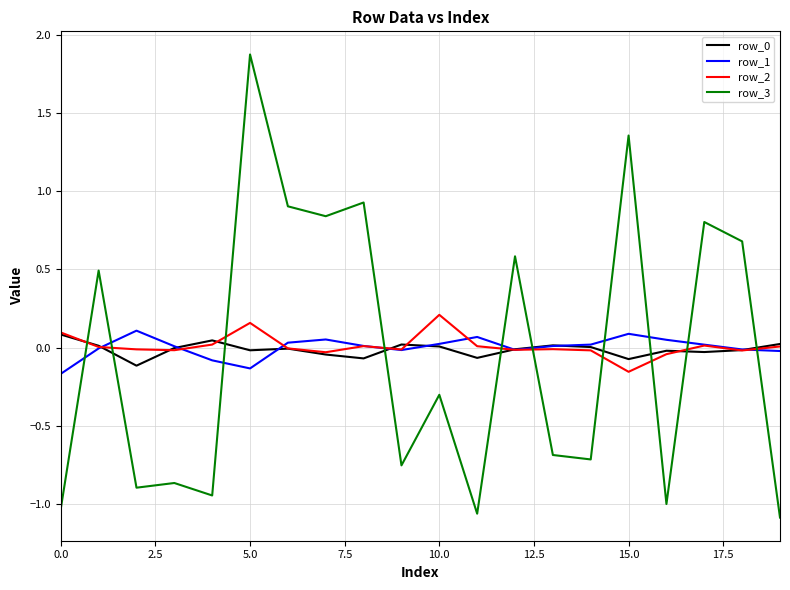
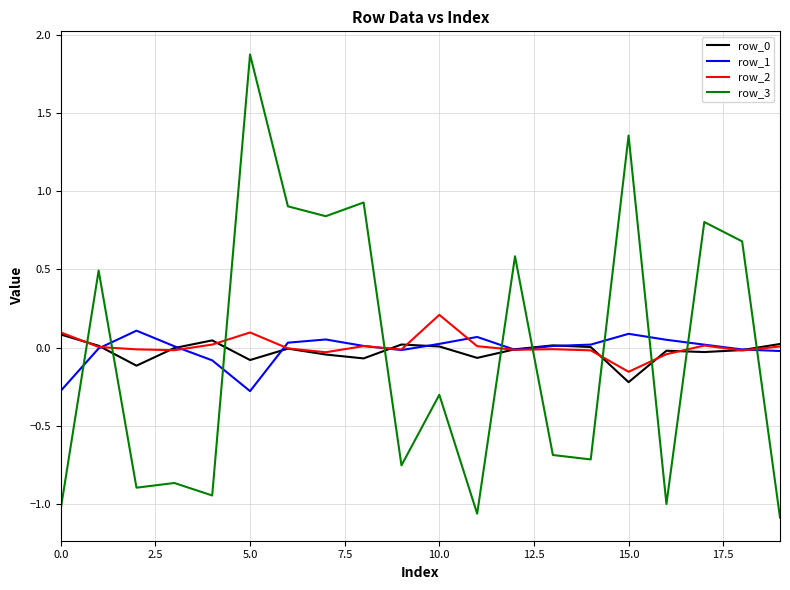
row_1, 0.0: -0.17 -> -0.28
row_0, 5.0: -0.02 -> -0.08
row_1, 5.0: -0.13 -> -0.28
row_2, 5.0: 0.16 -> 0.10
row_0, 15.0: -0.07 -> -0.22
